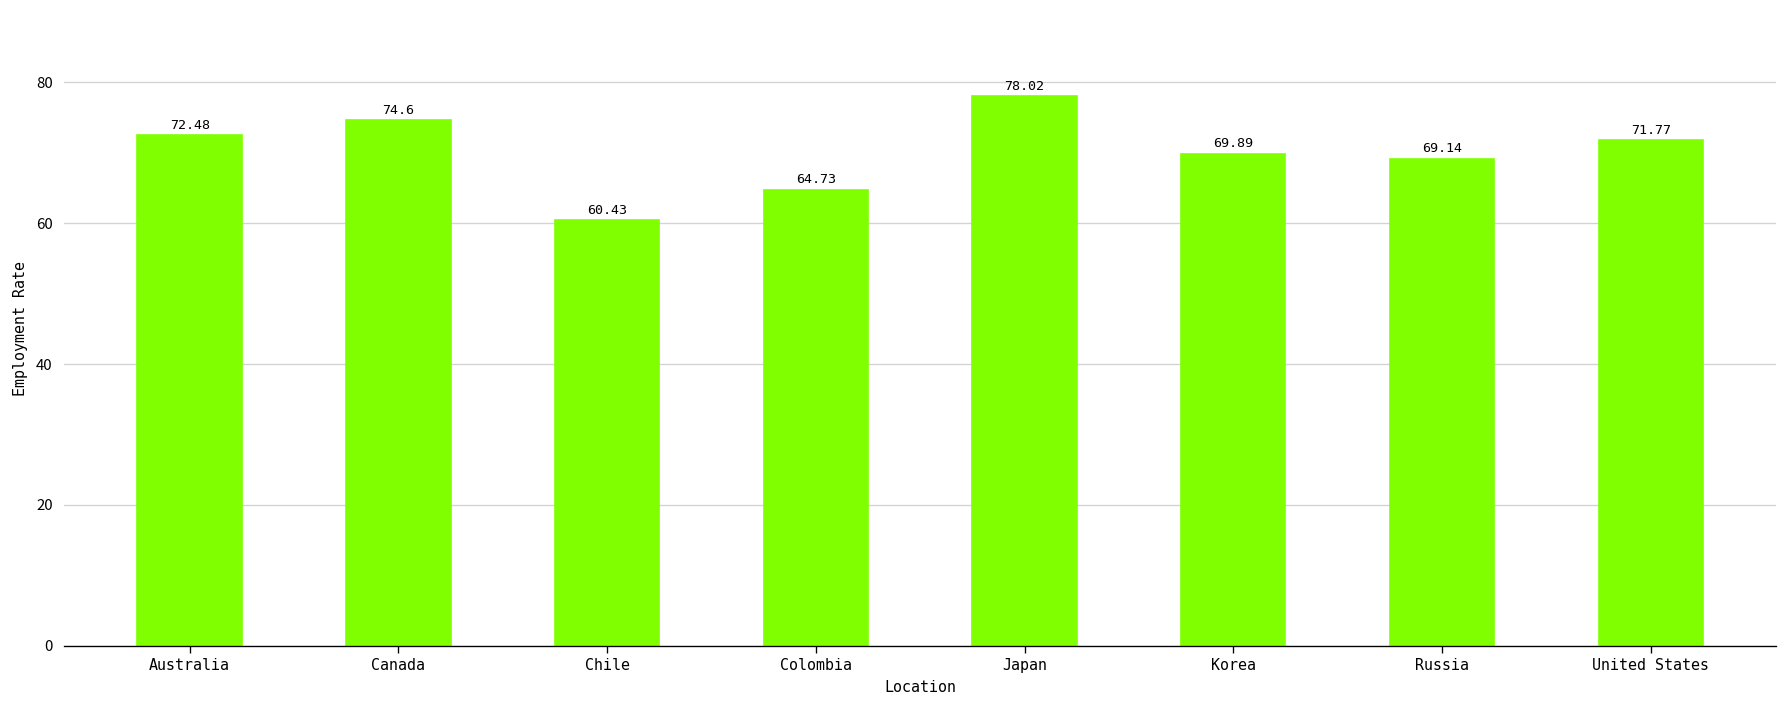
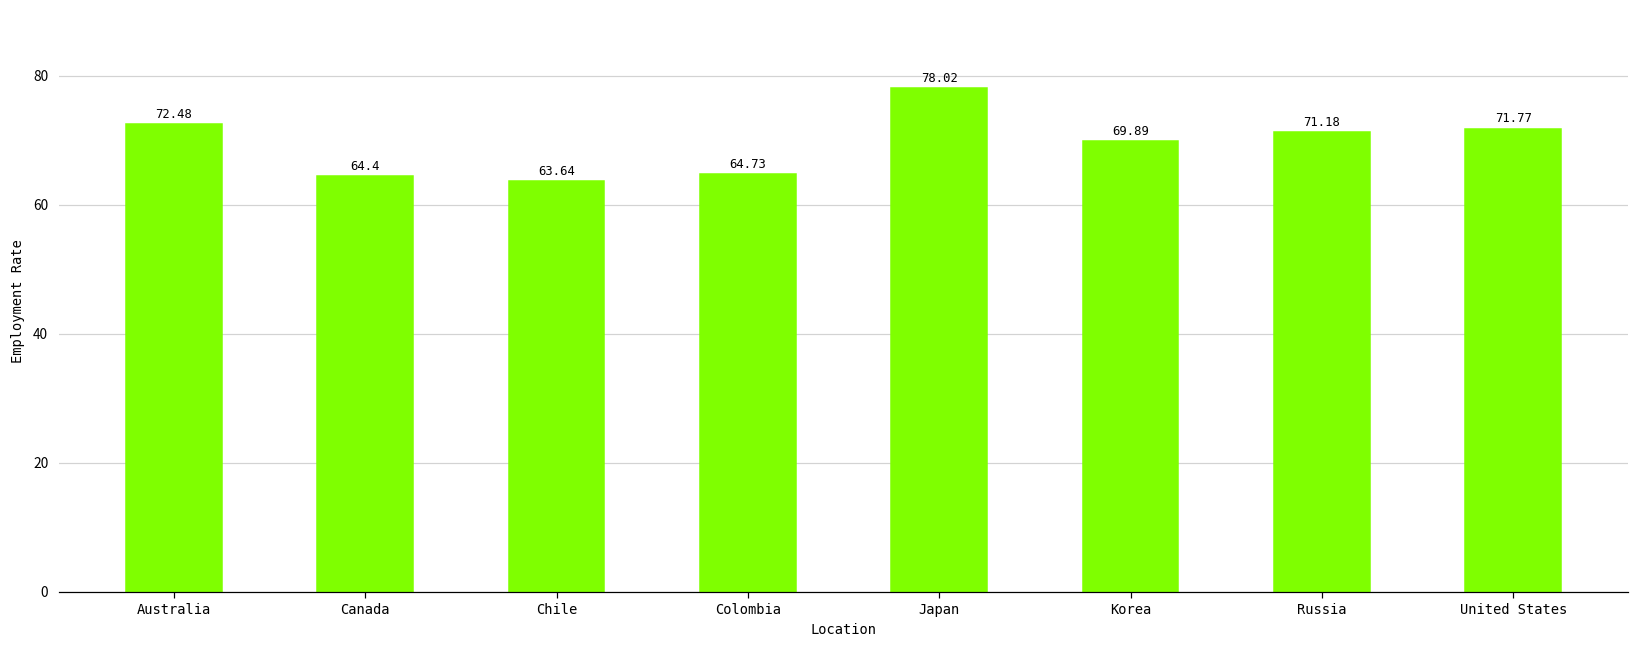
Canada: 74.6 -> 64.4
Chile: 60.43 -> 63.64
Russia: 69.14 -> 71.18
